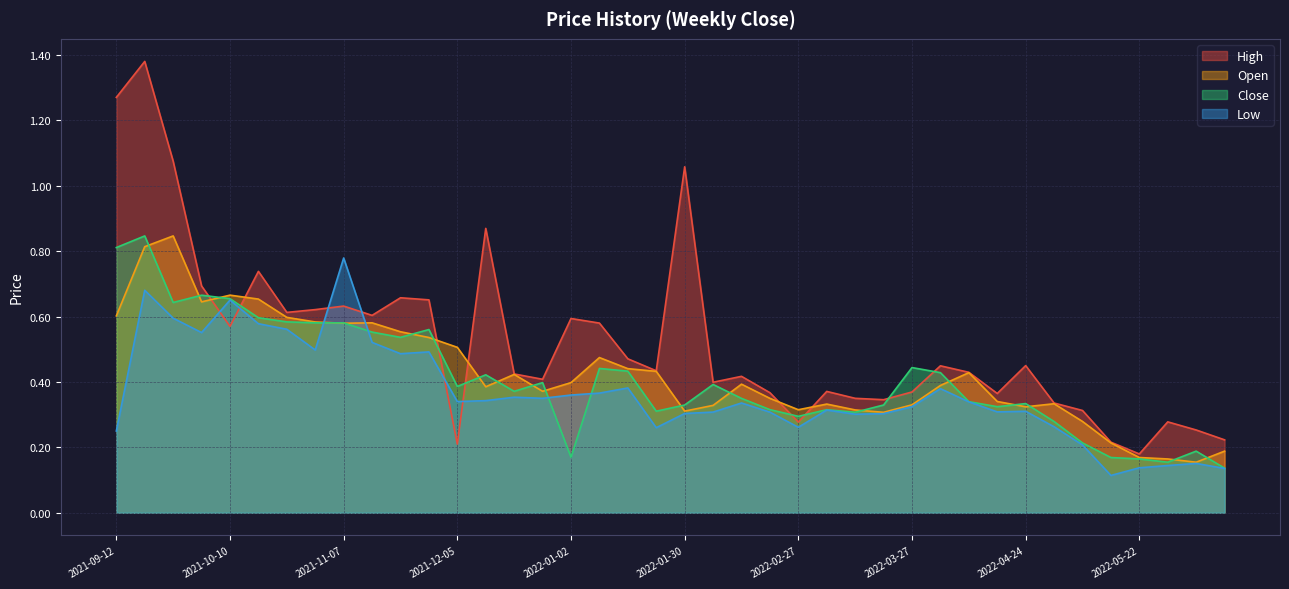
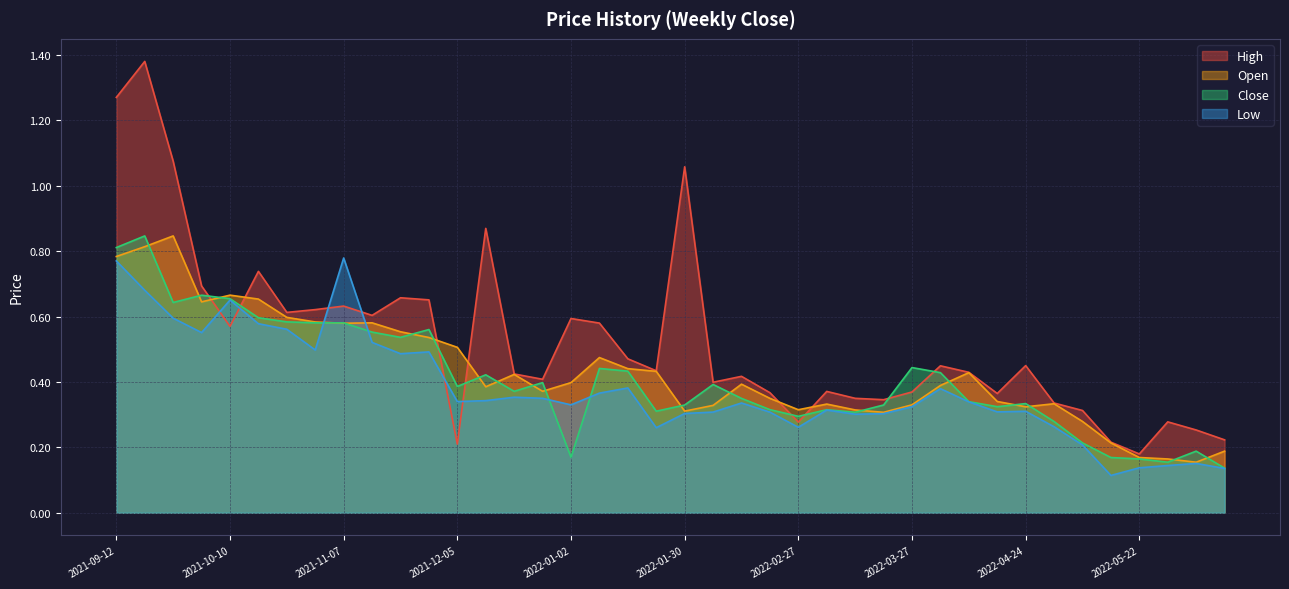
Open, 2021-09-12: 0.60 -> 0.78
Low, 2021-09-12: 0.25 -> 0.77
Low, 2022-01-02: 0.36 -> 0.33
